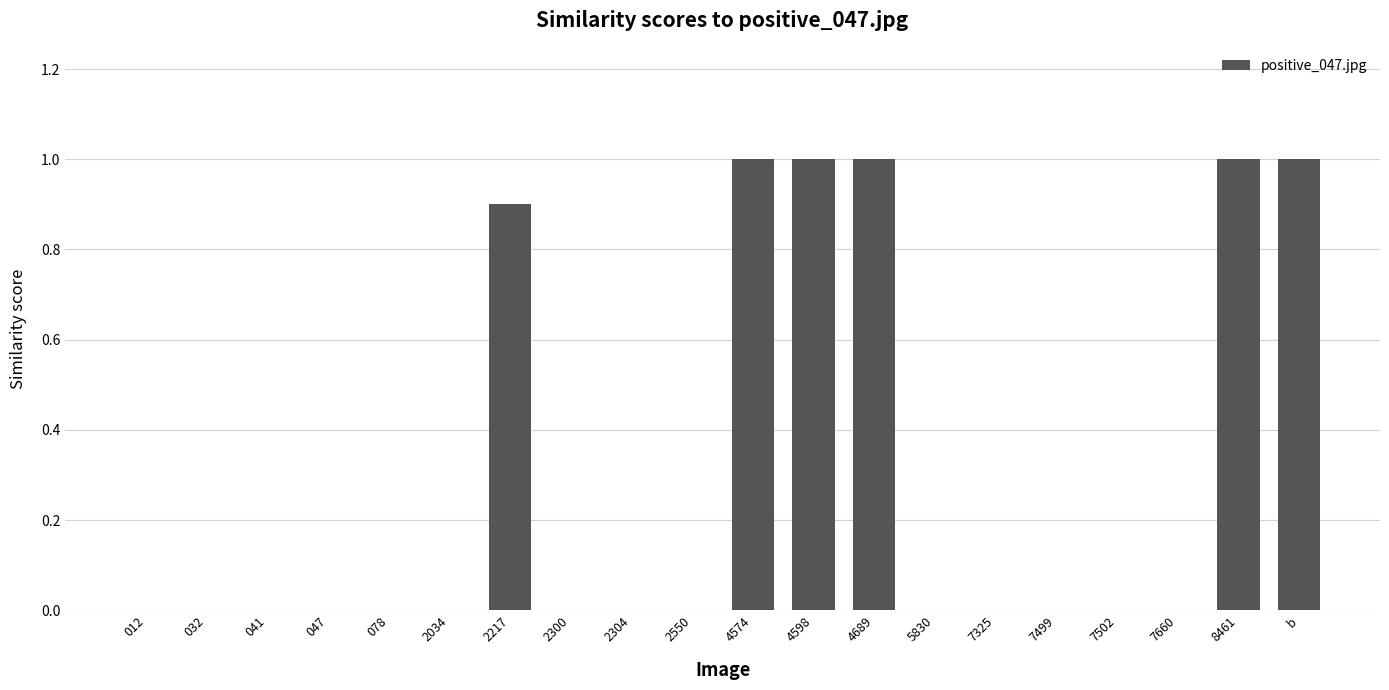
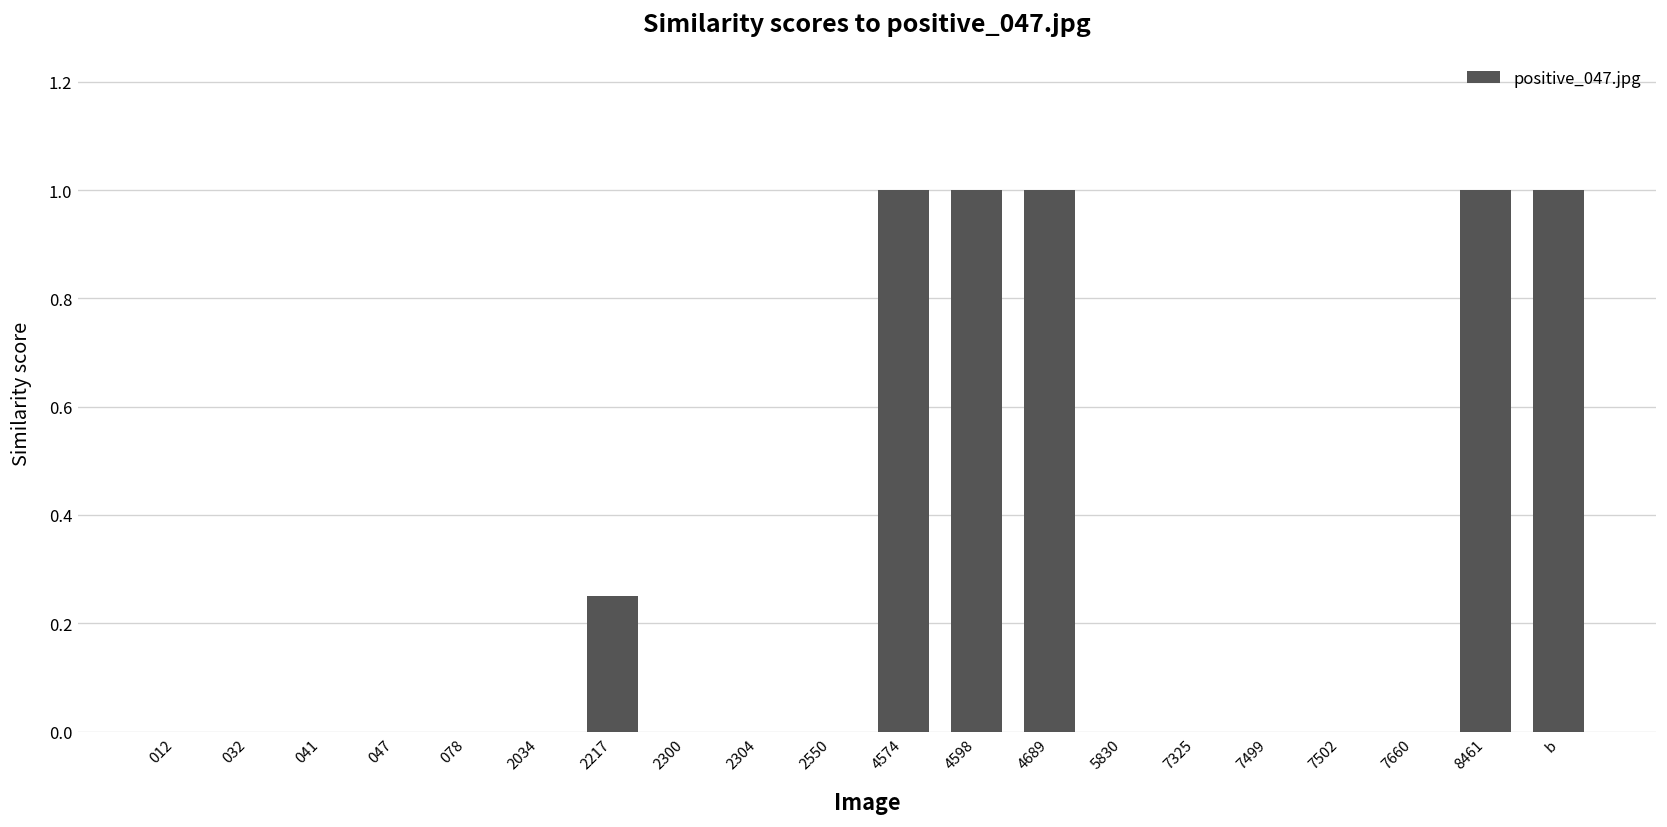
2217: 0.90 -> 0.25
